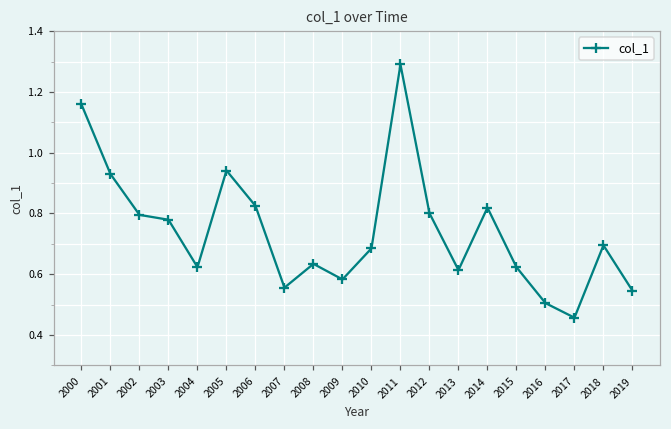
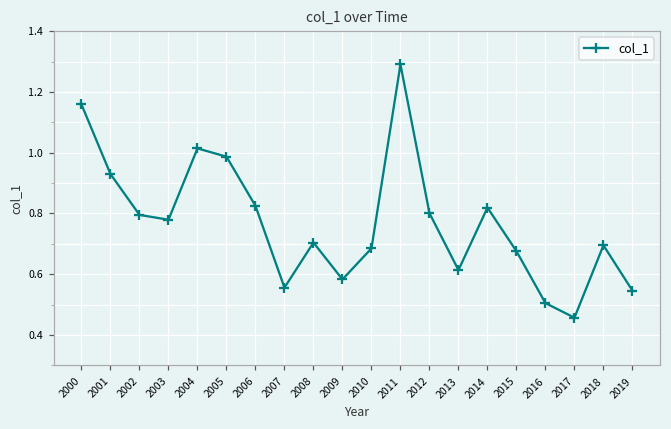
2004: 0.62 -> 1.01
2005: 0.94 -> 0.99
2008: 0.63 -> 0.70
2015: 0.62 -> 0.68
